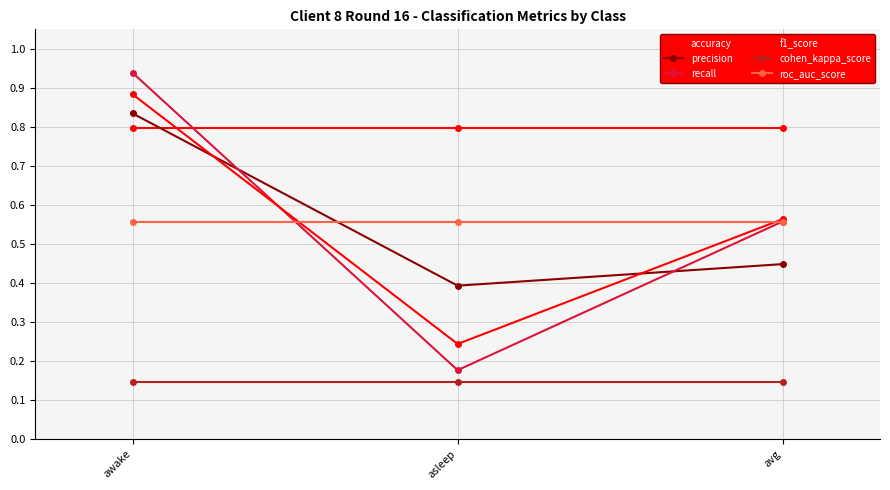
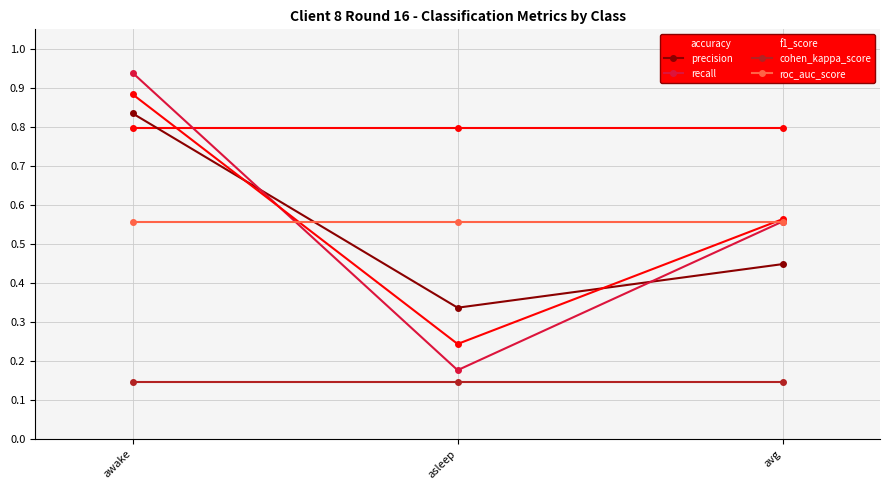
precision, asleep: 0.39 -> 0.34
